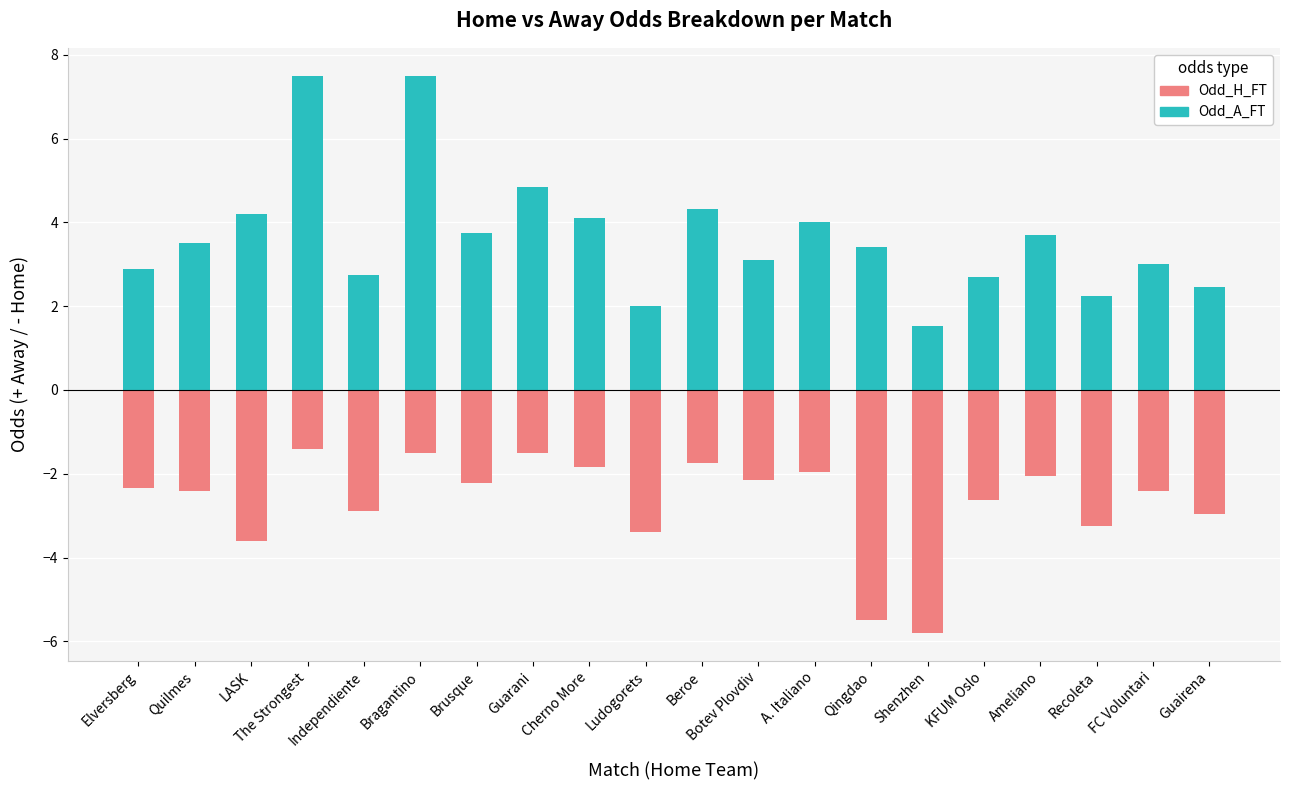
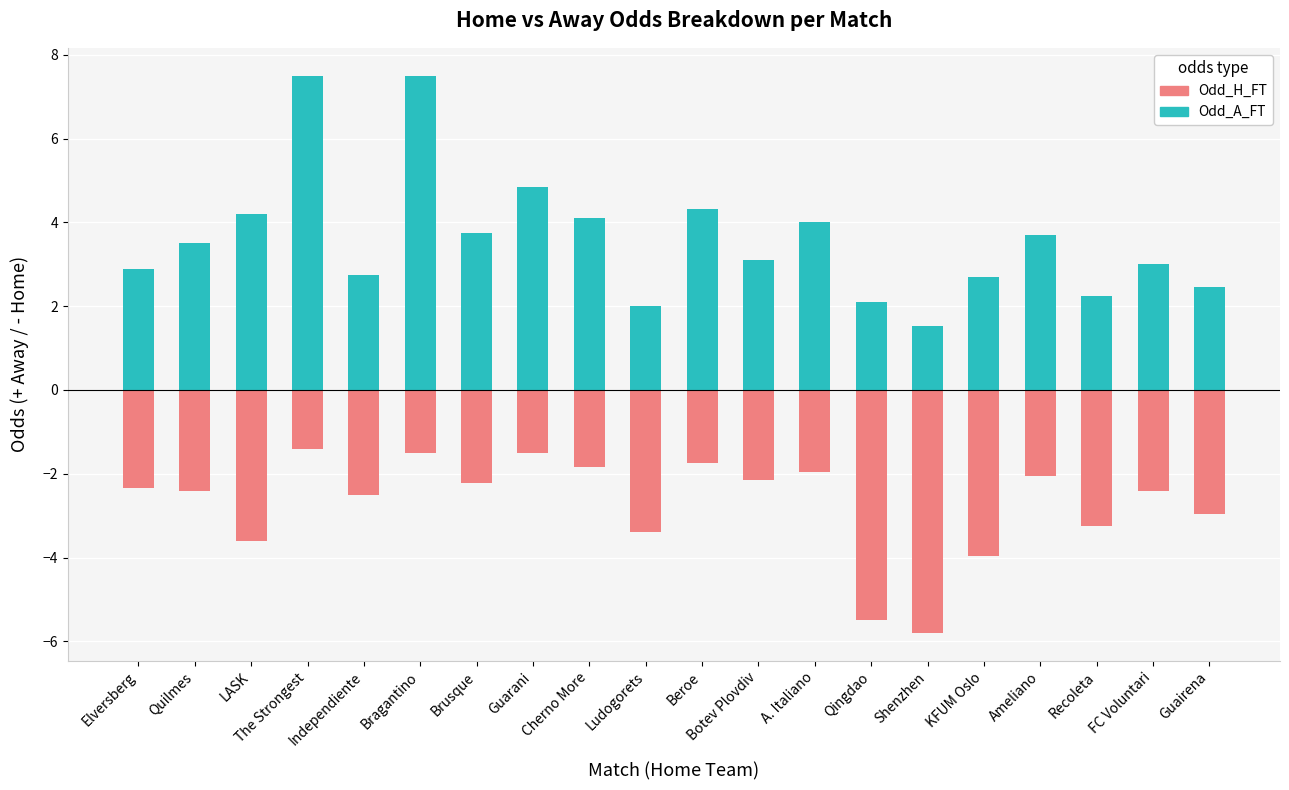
Odd_H_FT, Independiente: -2.9 -> -2.5
Odd_A_FT, Qingdao: 3.4 -> 2.1
Odd_H_FT, KFUM Oslo: -2.6 -> -4.0
